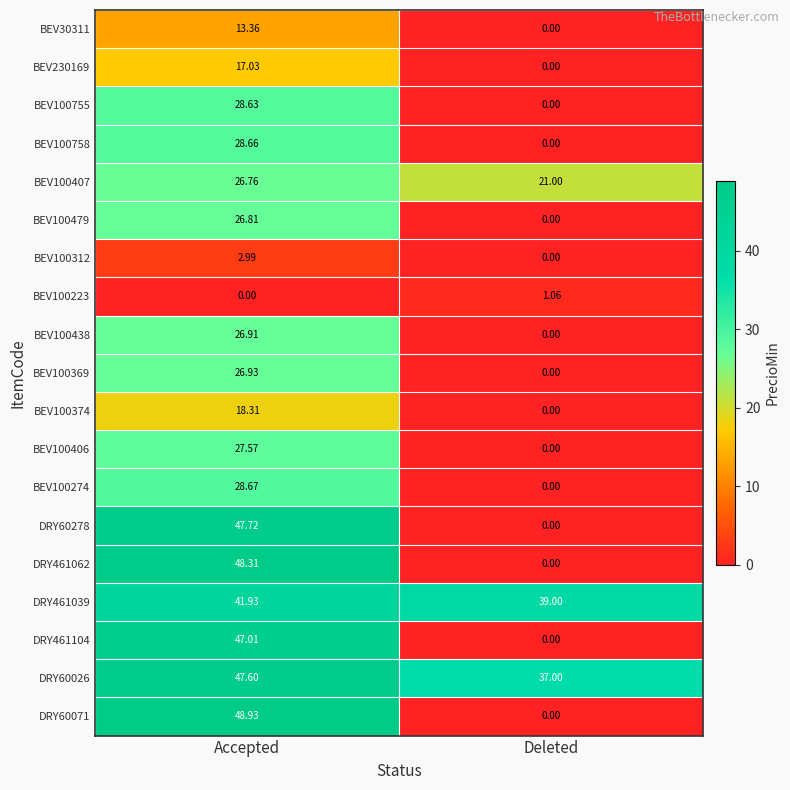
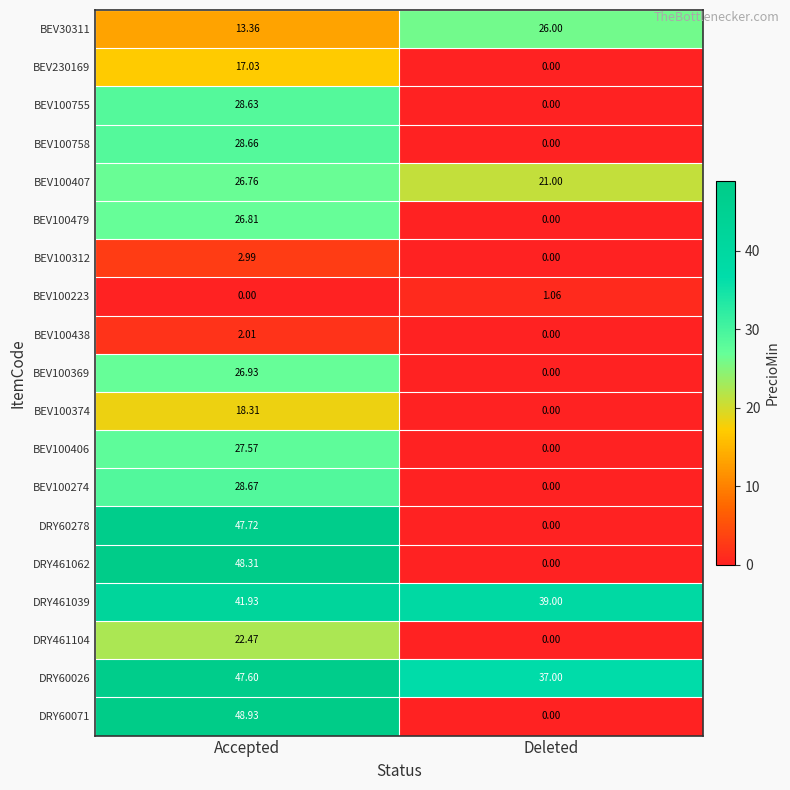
BEV30311, Deleted: 0.00 -> 26.00
BEV100438, Accepted: 26.91 -> 2.01
DRY461104, Accepted: 47.01 -> 22.47
